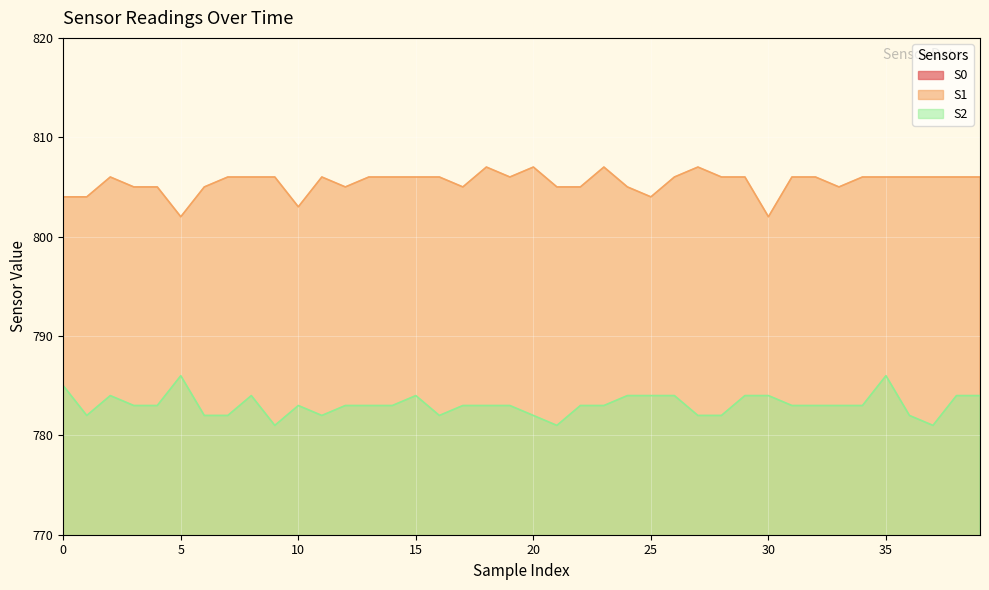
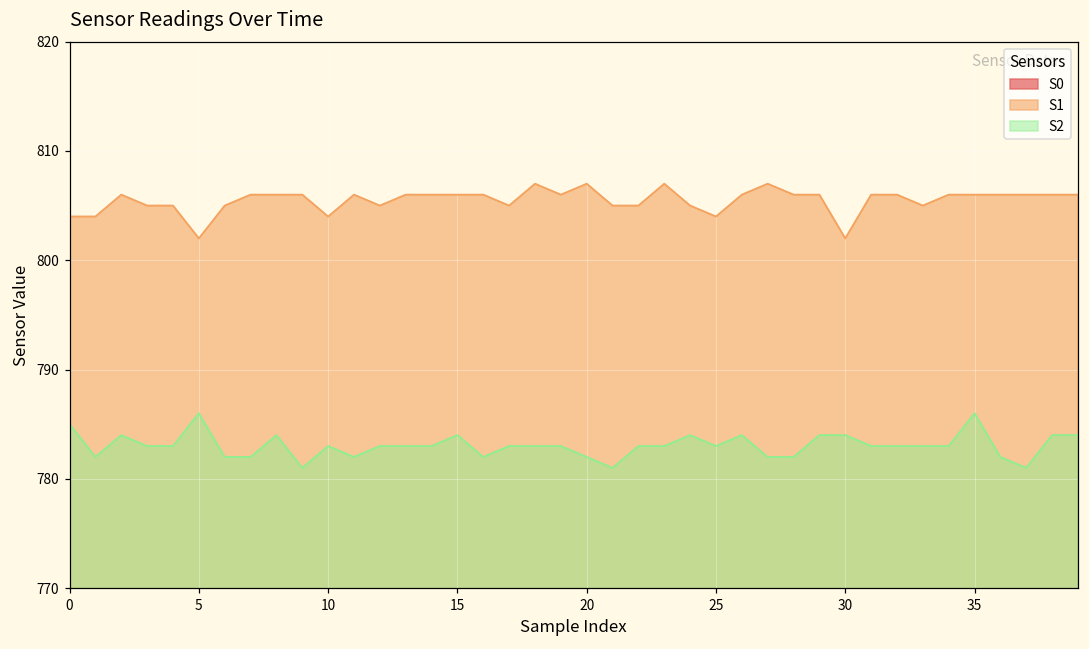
S1, 10: 803 -> 804
S2, 25: 784 -> 783
